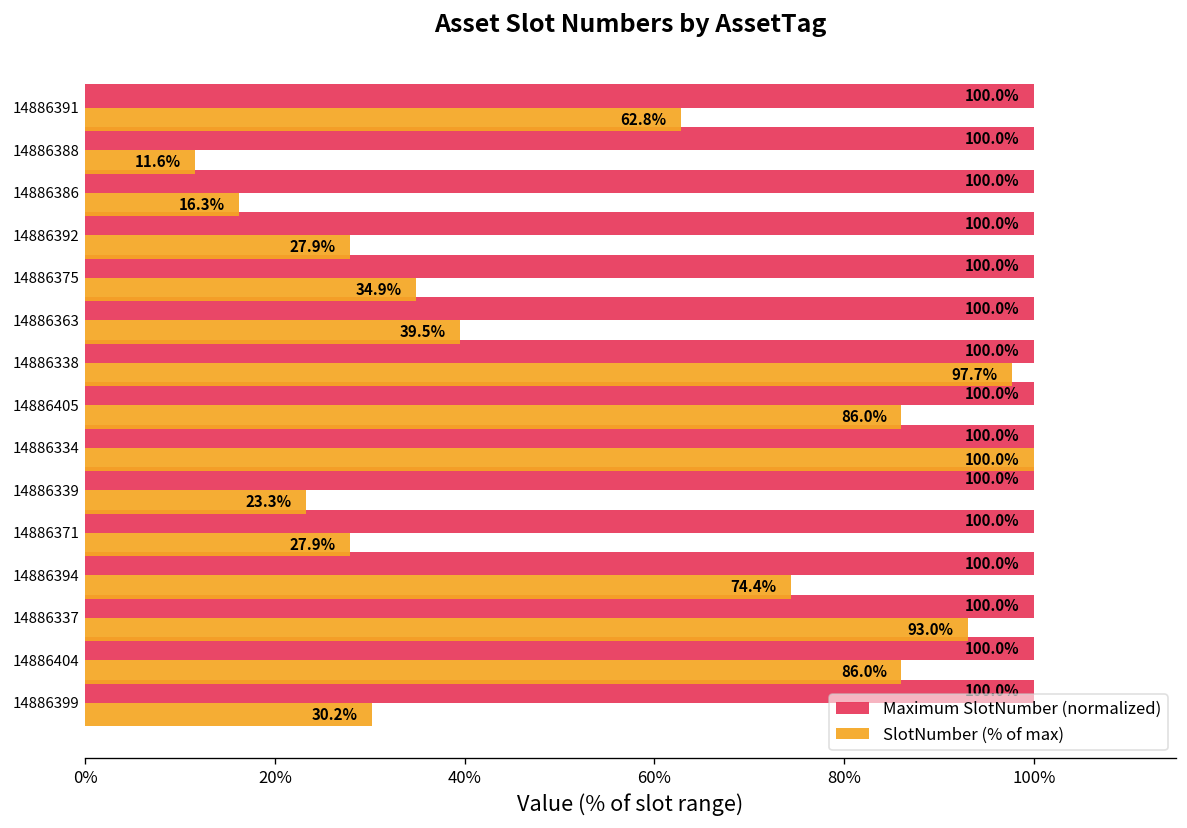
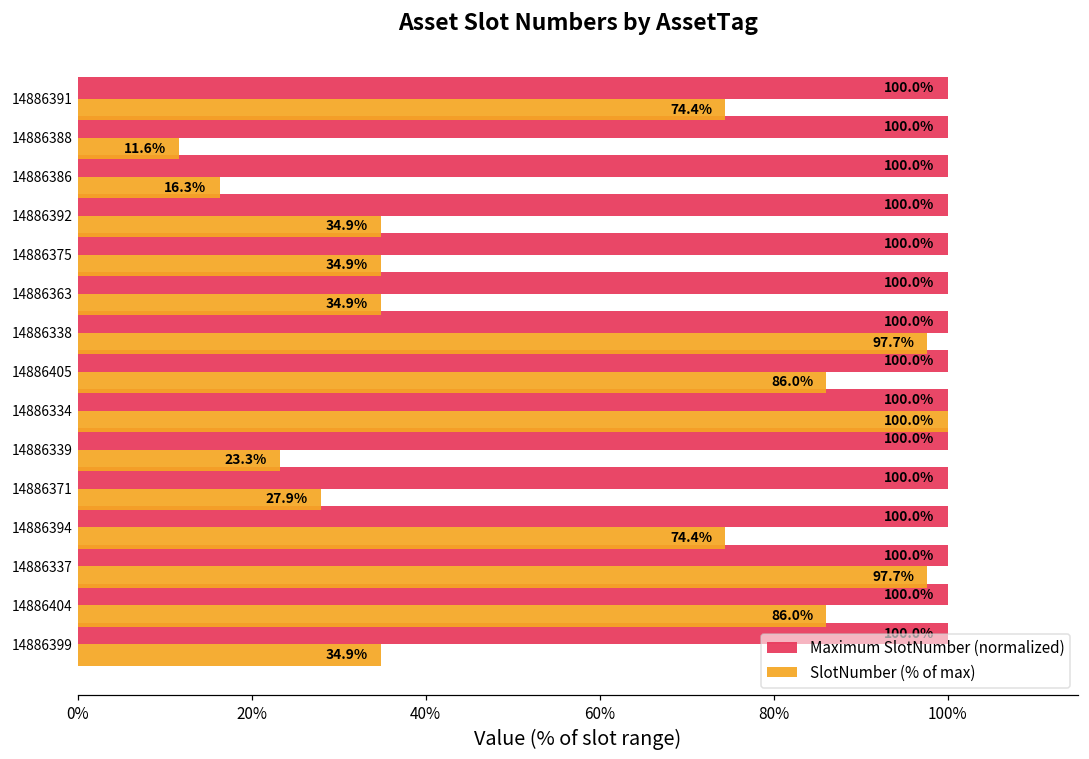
SlotNumber (% of max), 14886391: 62.8% -> 74.4%
SlotNumber (% of max), 14886392: 27.9% -> 34.9%
SlotNumber (% of max), 14886363: 39.5% -> 34.9%
SlotNumber (% of max), 14886337: 93.0% -> 97.7%
SlotNumber (% of max), 14886399: 30.2% -> 34.9%
